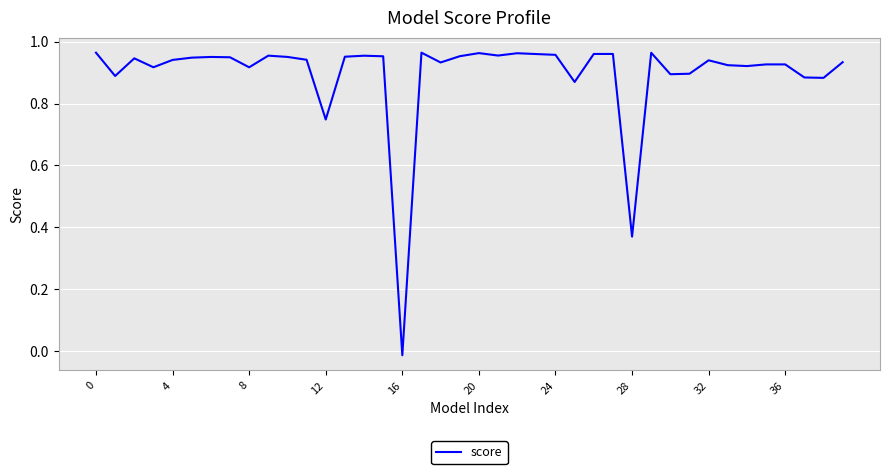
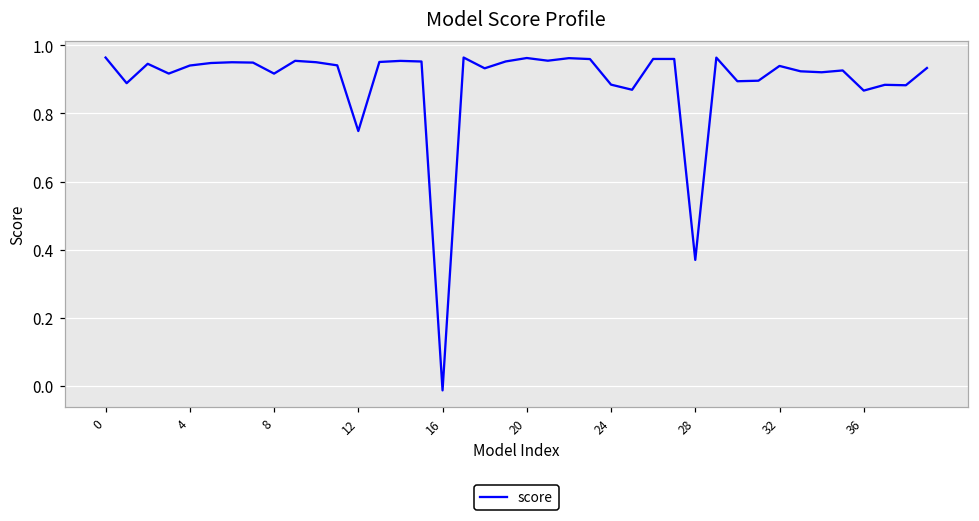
24: 0.96 -> 0.88
36: 0.93 -> 0.87
